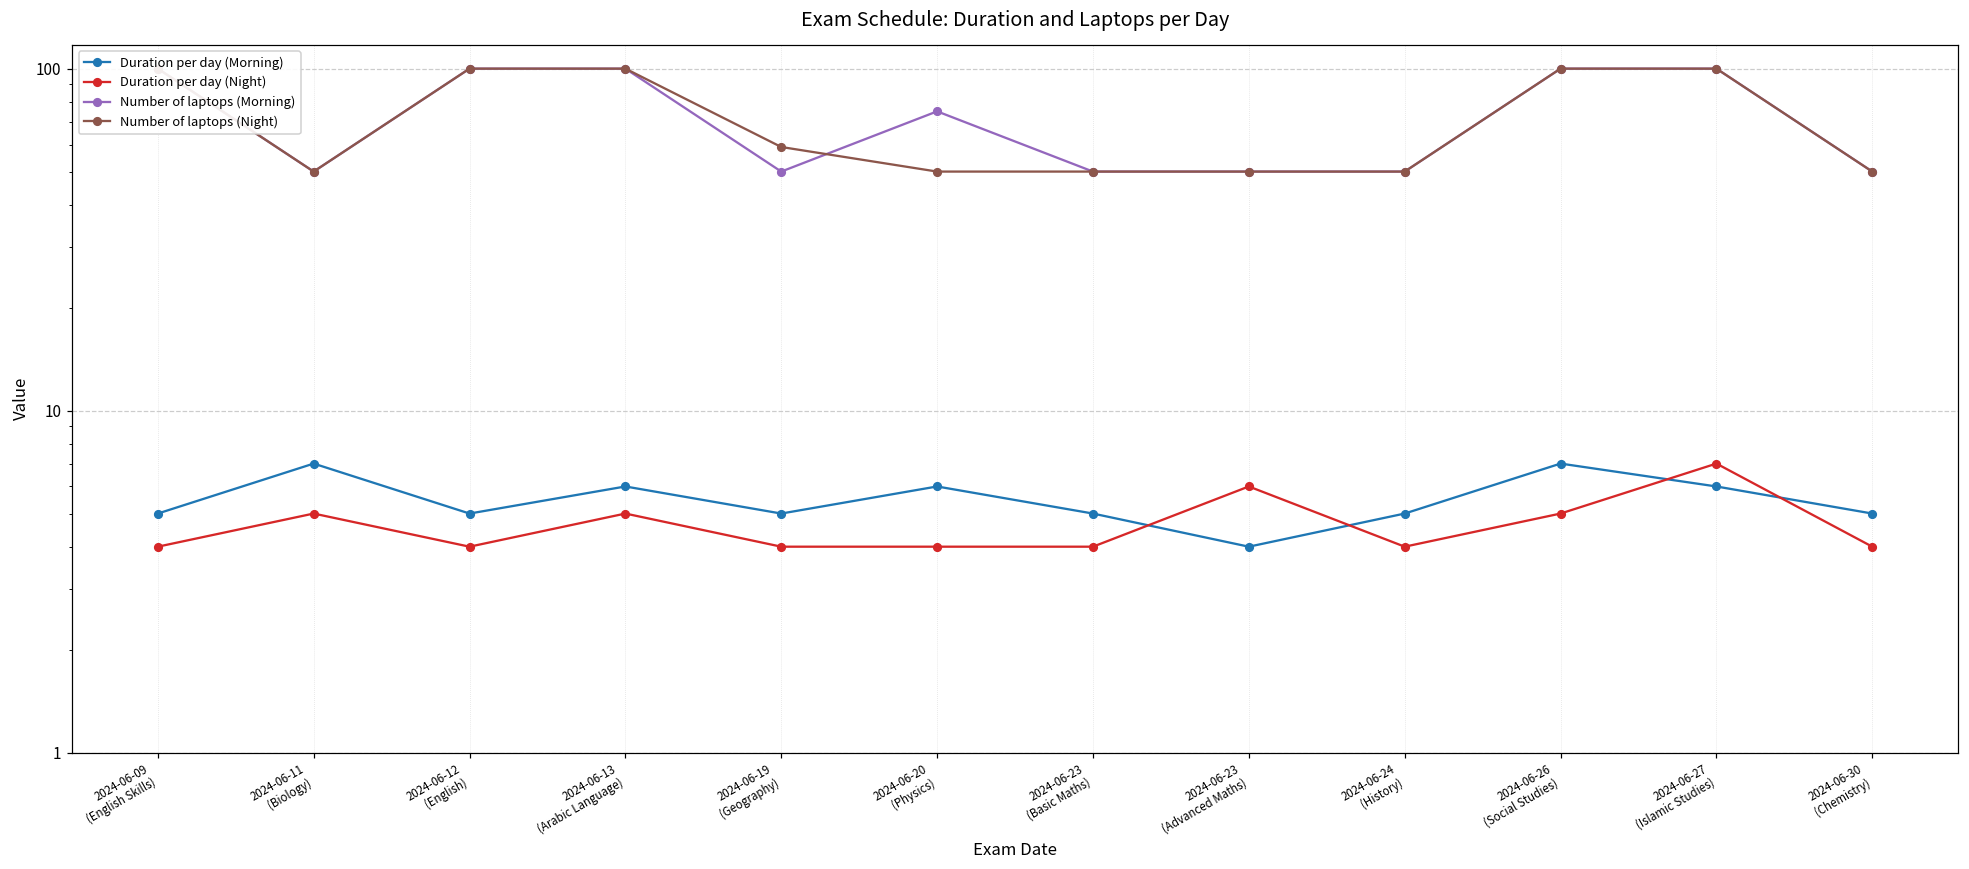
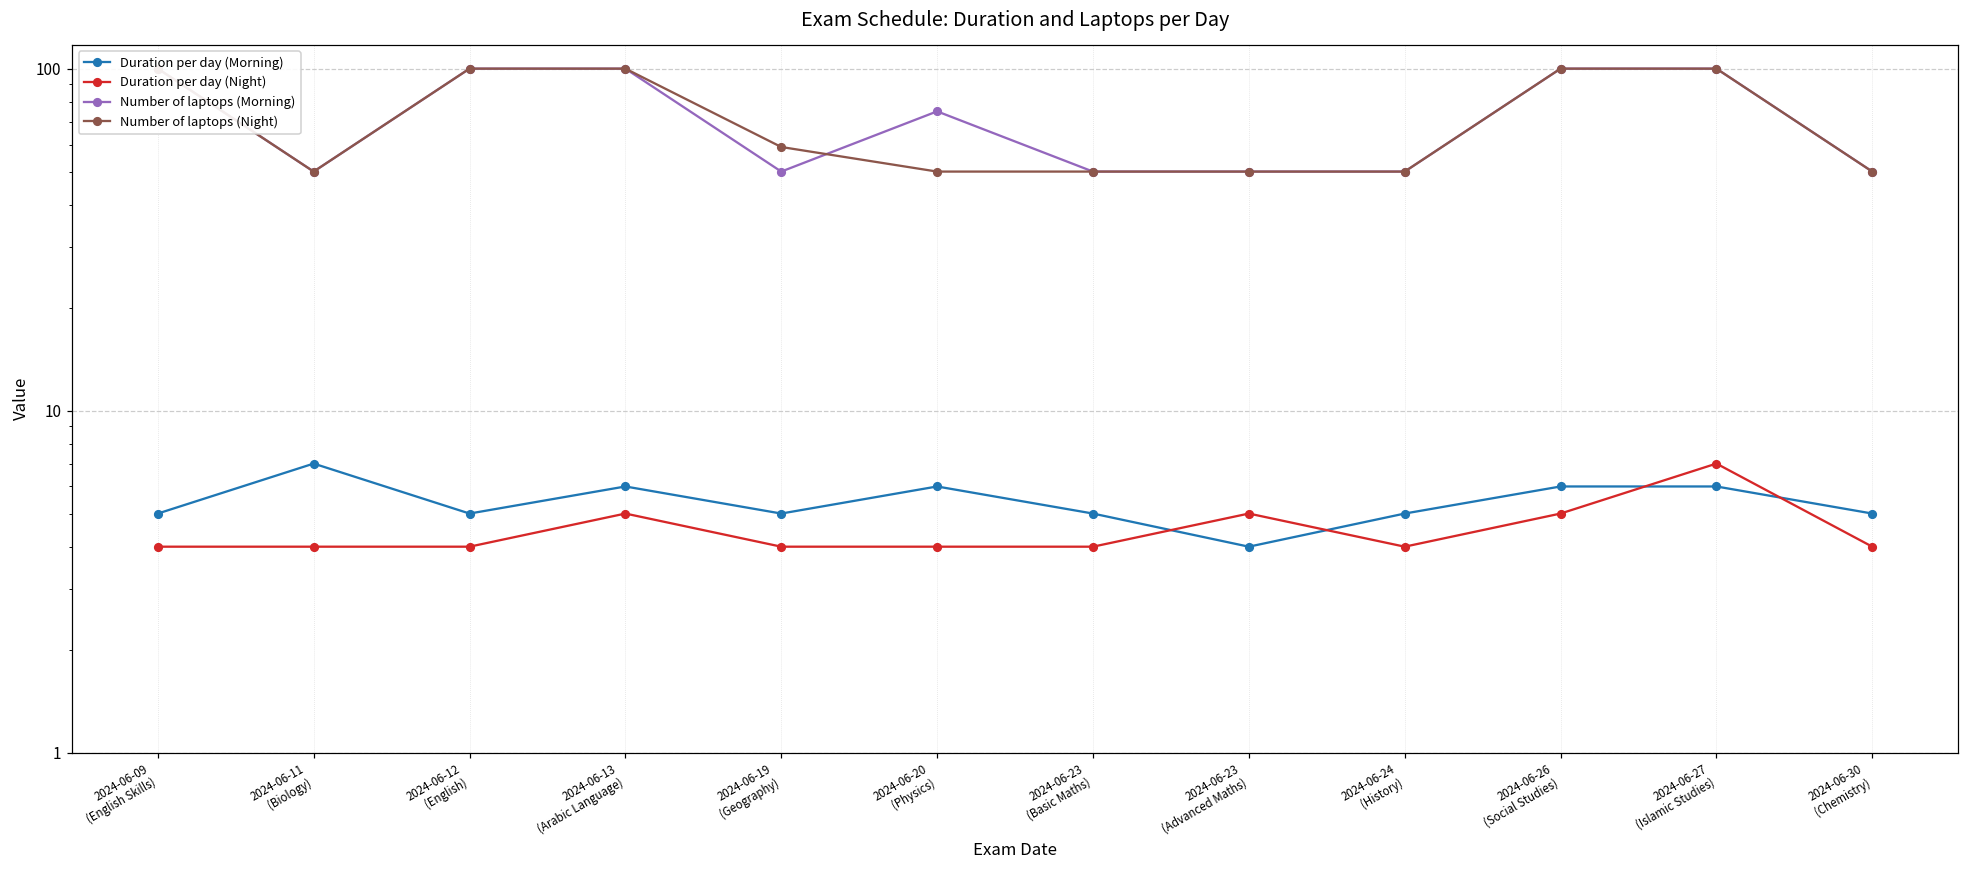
Duration per day (Night), 2024-06-11 (Biology): 5 -> 4
Duration per day (Night), 2024-06-23 (Advanced Maths): 6 -> 5
Duration per day (Morning), 2024-06-26 (Social Studies): 7 -> 6
